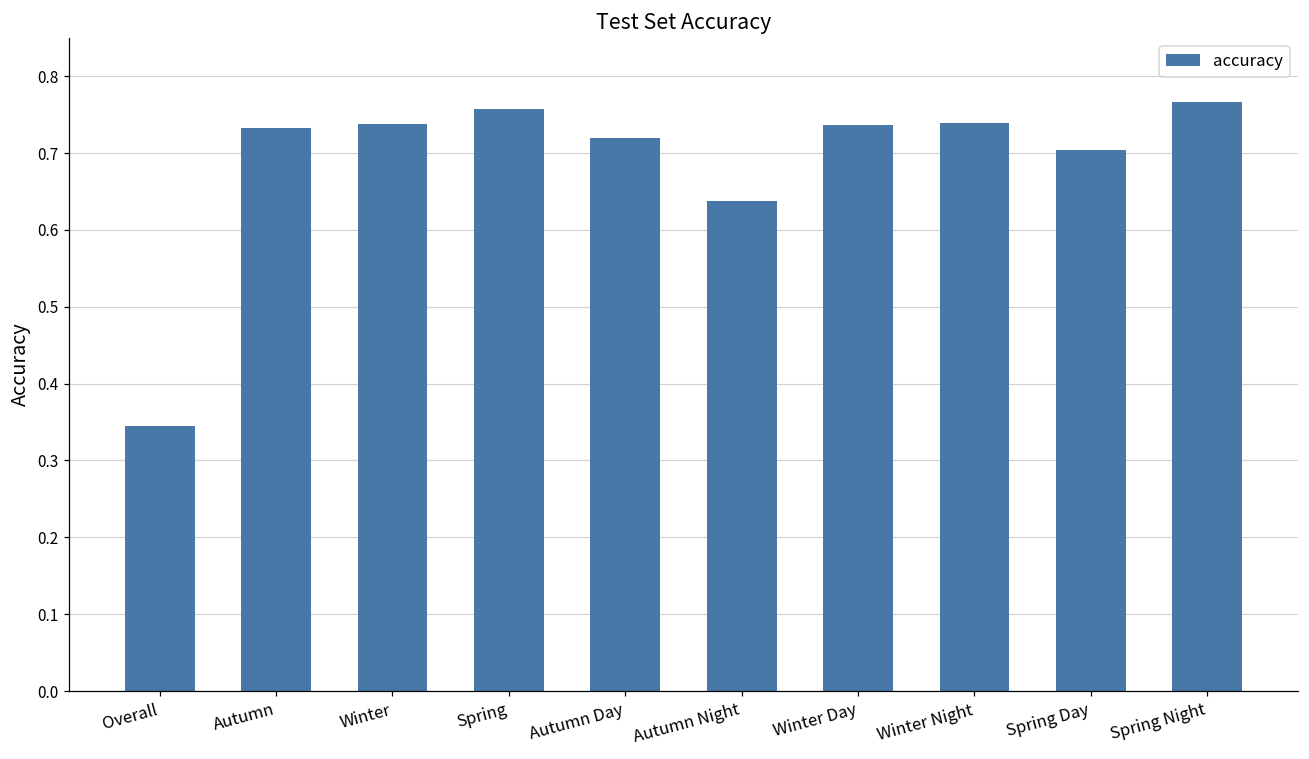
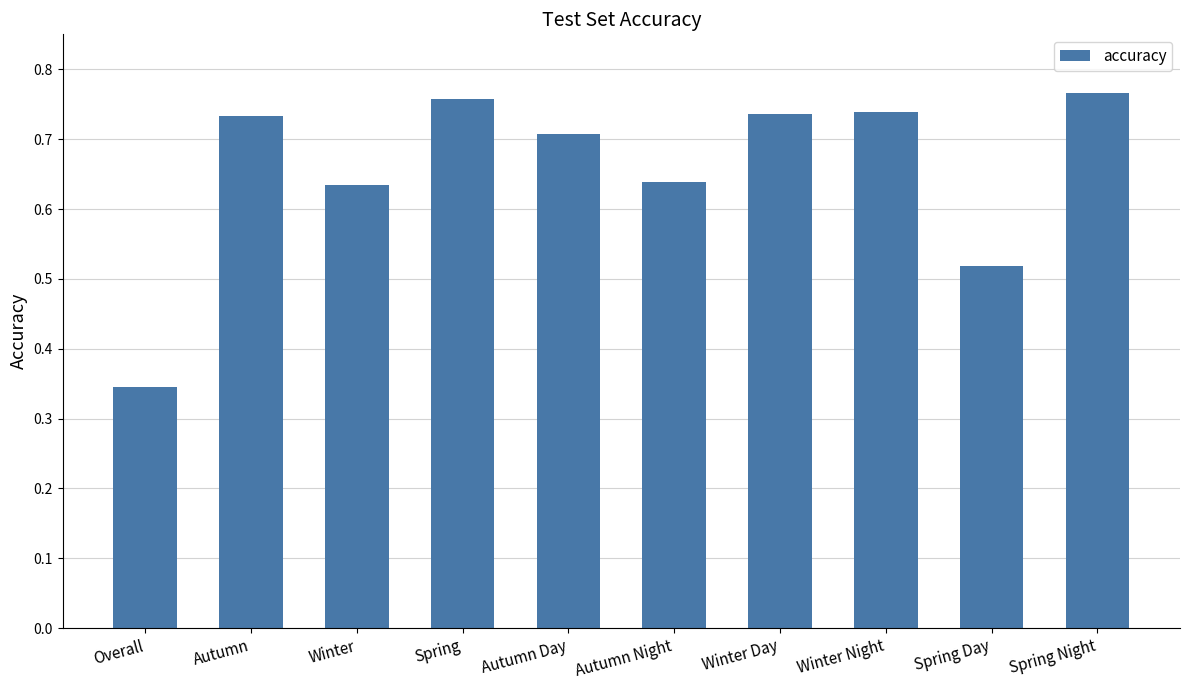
Winter: 0.74 -> 0.63
Autumn Day: 0.72 -> 0.71
Spring Day: 0.70 -> 0.52
